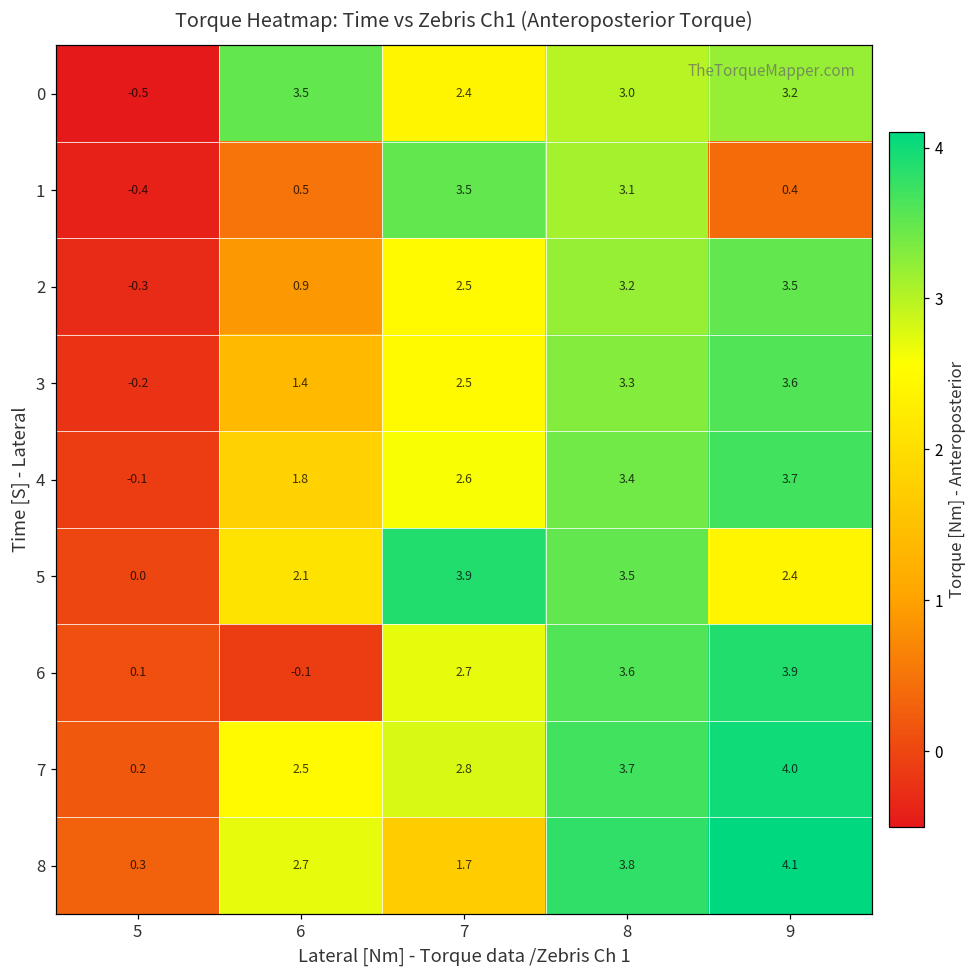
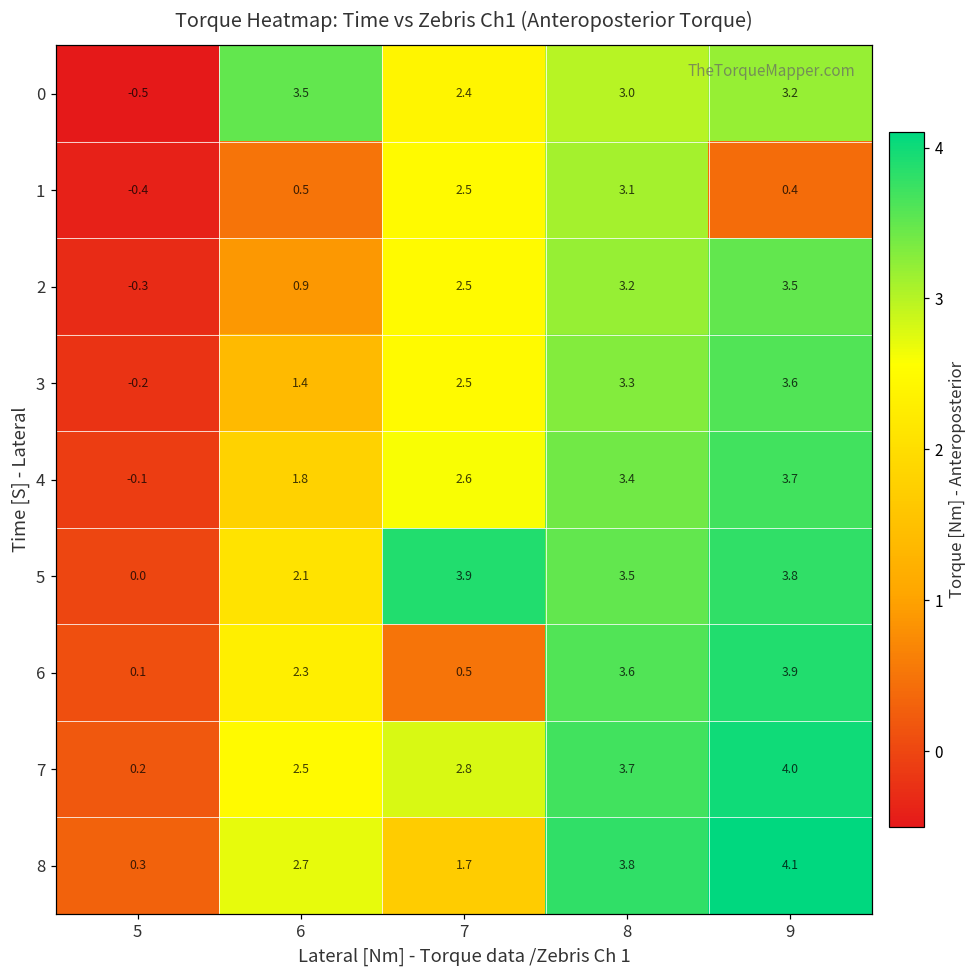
1, 7: 3.5 -> 2.5
5, 9: 2.4 -> 3.8
6, 6: -0.1 -> 2.3
6, 7: 2.7 -> 0.5
